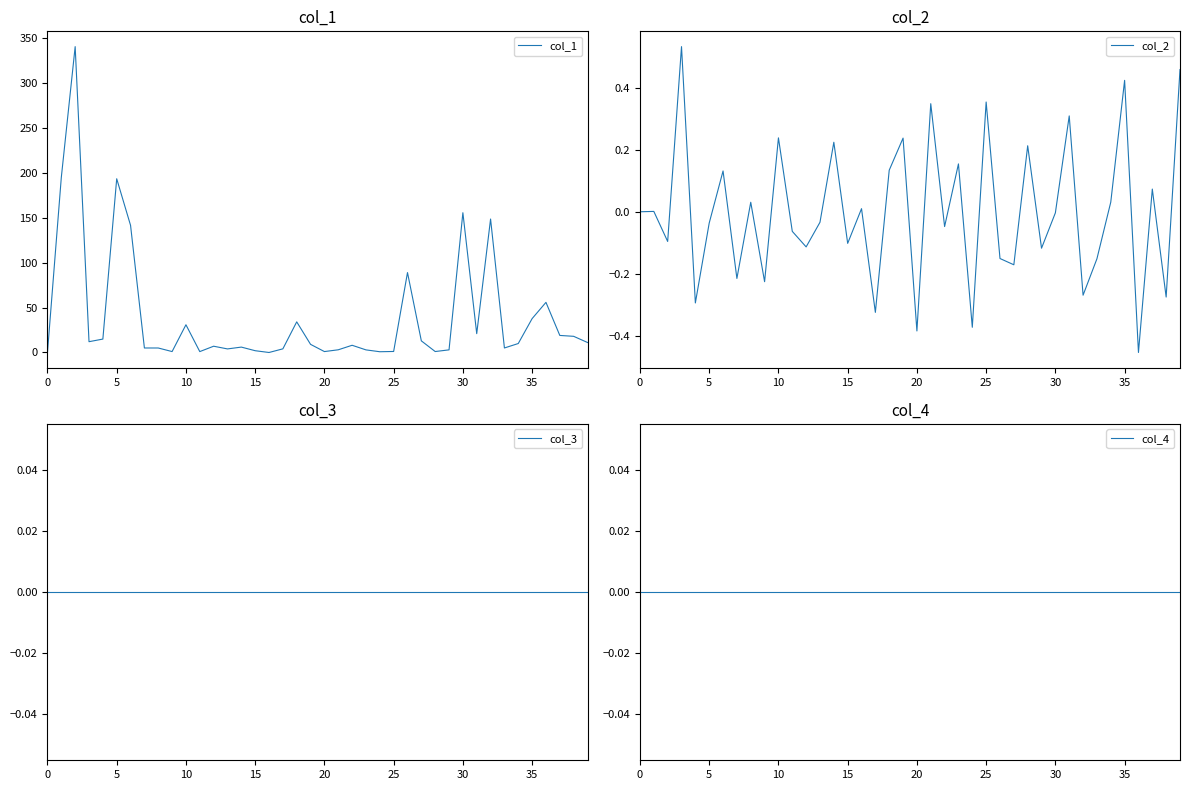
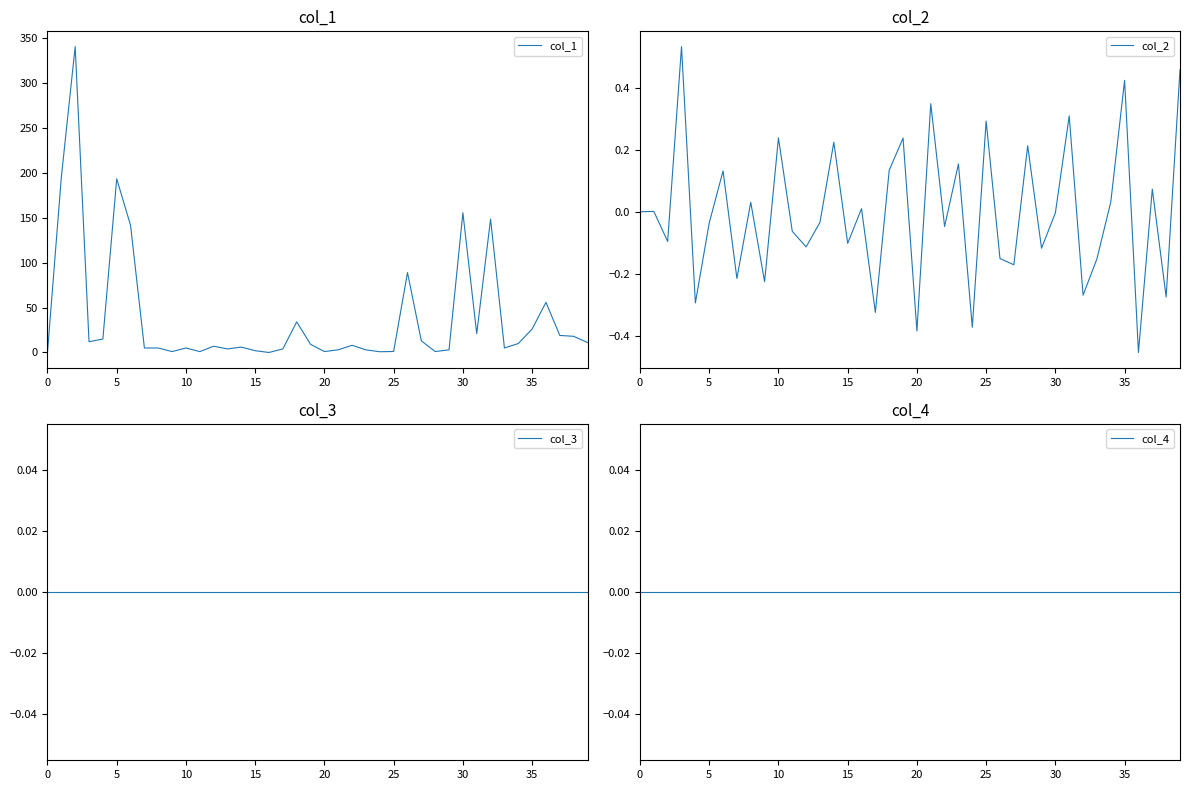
col_1, 10: 30 -> 0
col_1, 35: 40 -> 30
col_2, 25: 0.35 -> 0.29
